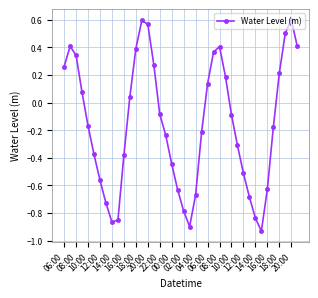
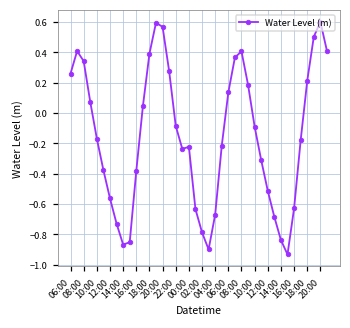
00:00: -0.44 -> -0.22
